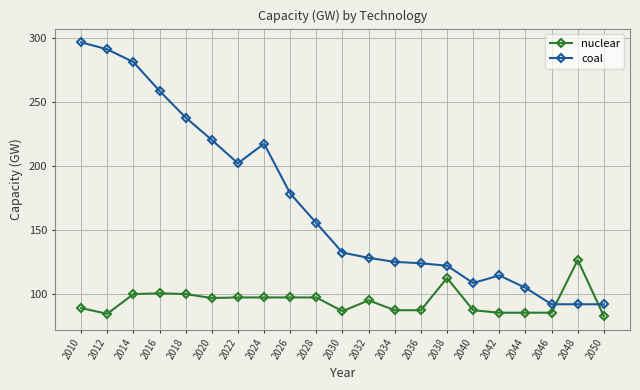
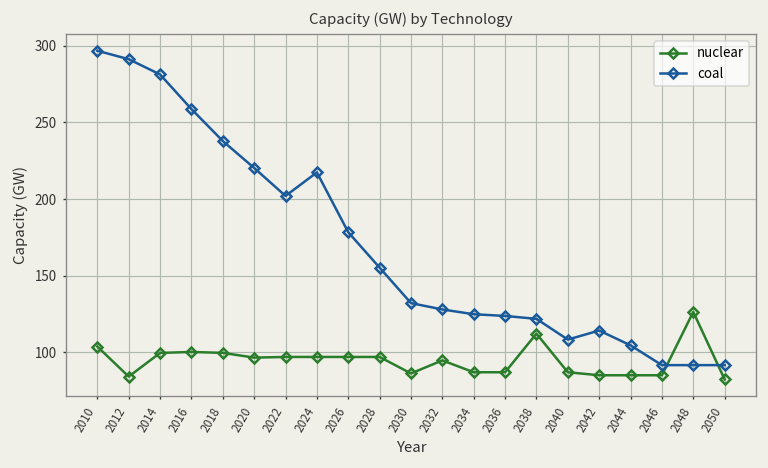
nuclear, 2010: 89 -> 104
